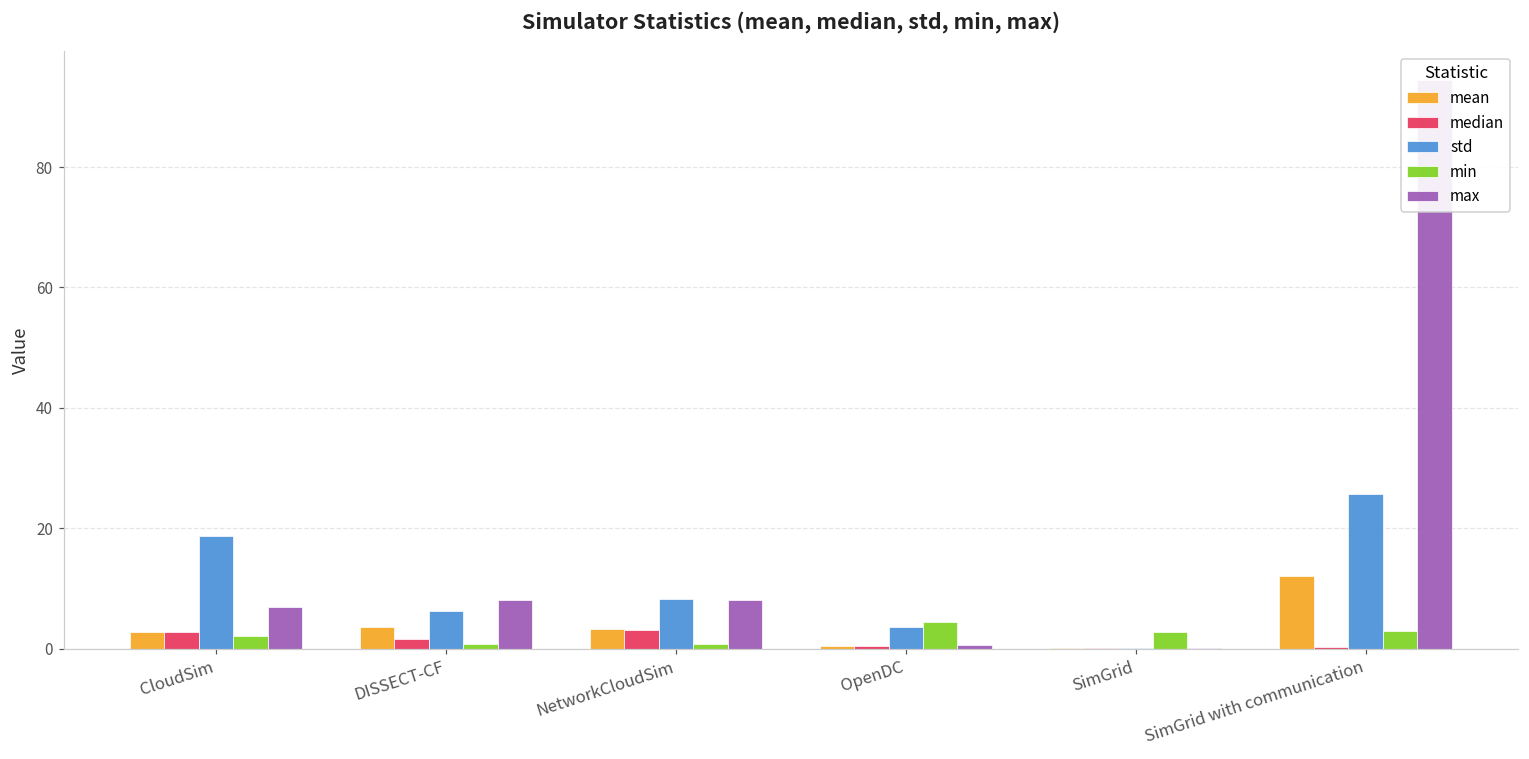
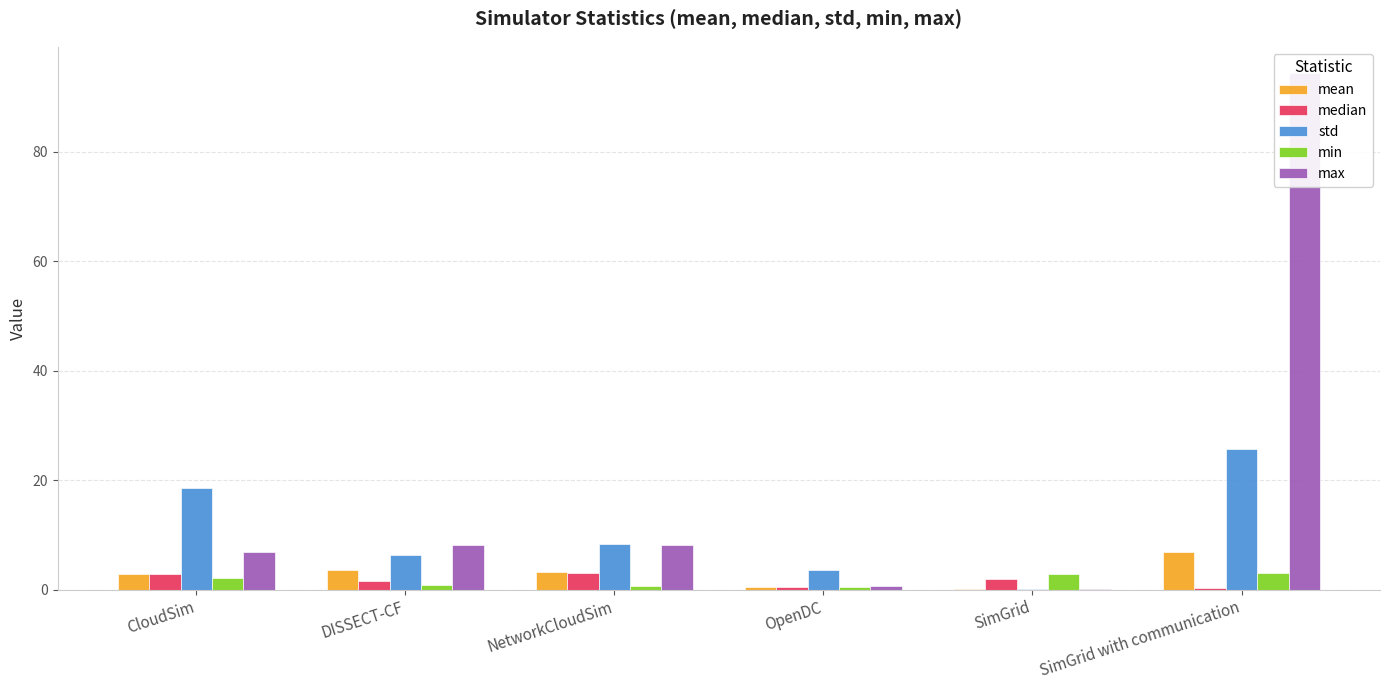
min, OpenDC: 4 -> 0
median, SimGrid: 0 -> 2
mean, SimGrid with communication: 12 -> 7
